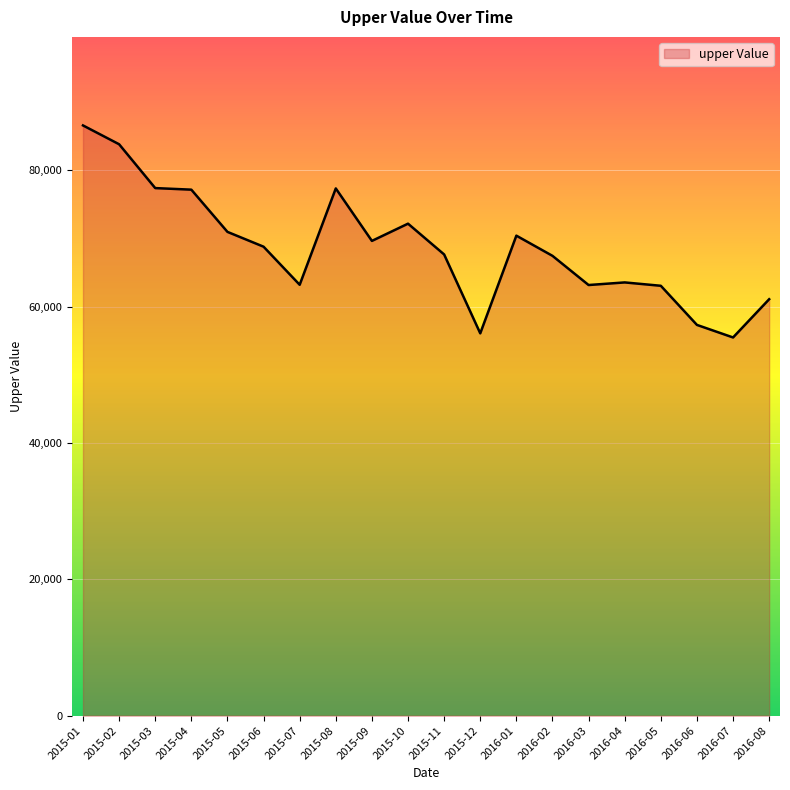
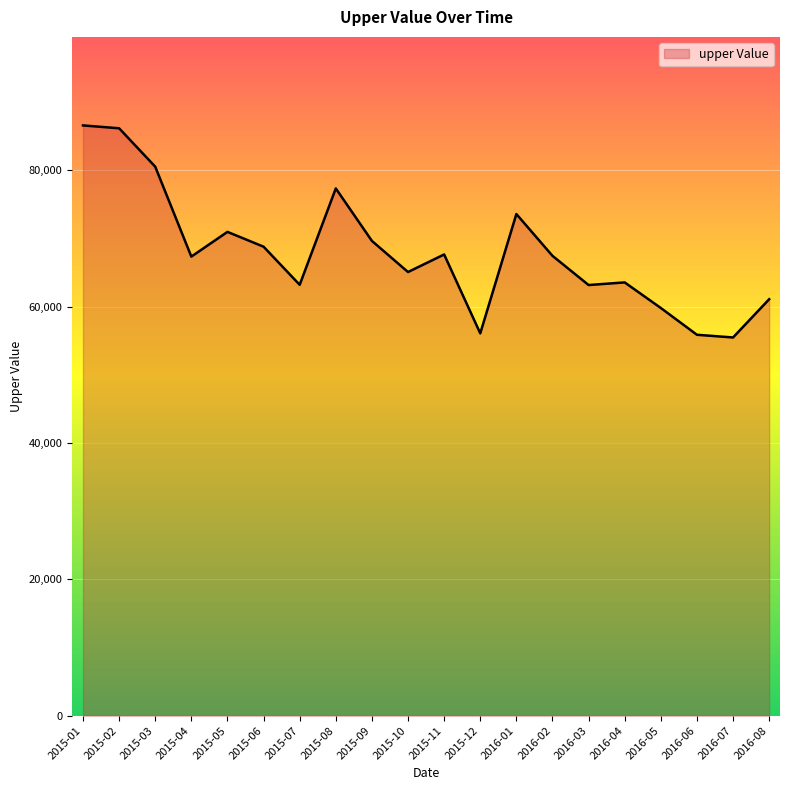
2015-02: 84,000 -> 86,000
2015-03: 77,000 -> 81,000
2015-04: 77,000 -> 67,000
2015-10: 72,000 -> 65,000
2016-01: 70,000 -> 74,000
2016-05: 63,000 -> 60,000
2016-06: 57,000 -> 56,000
